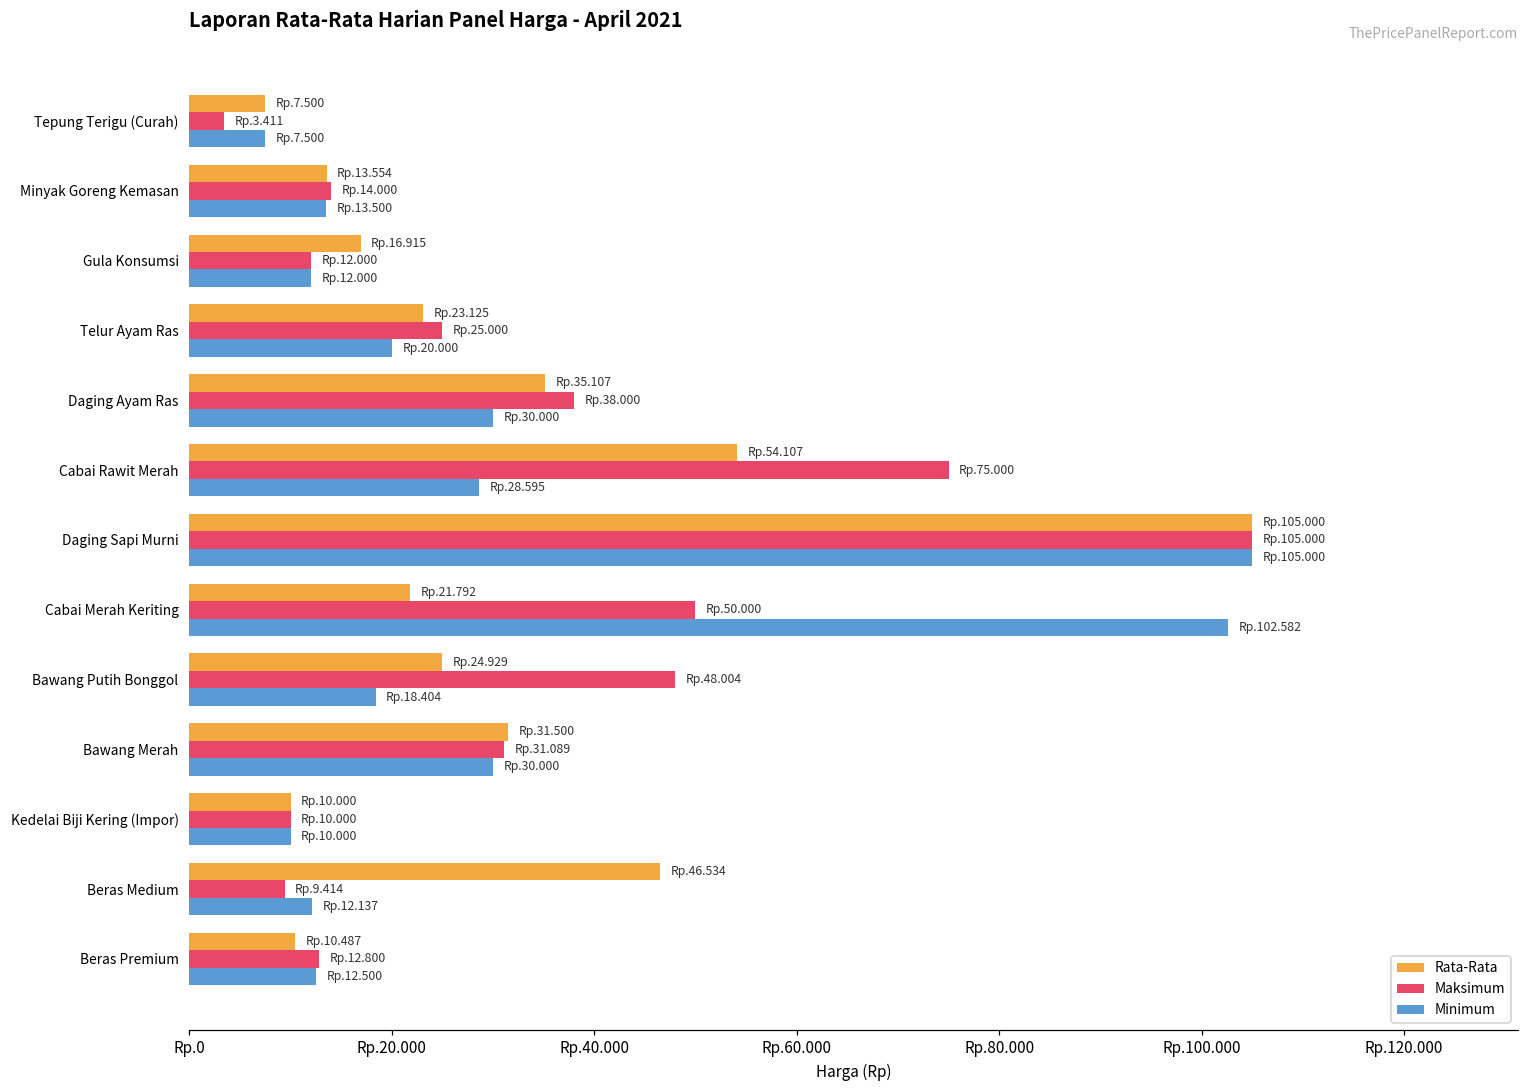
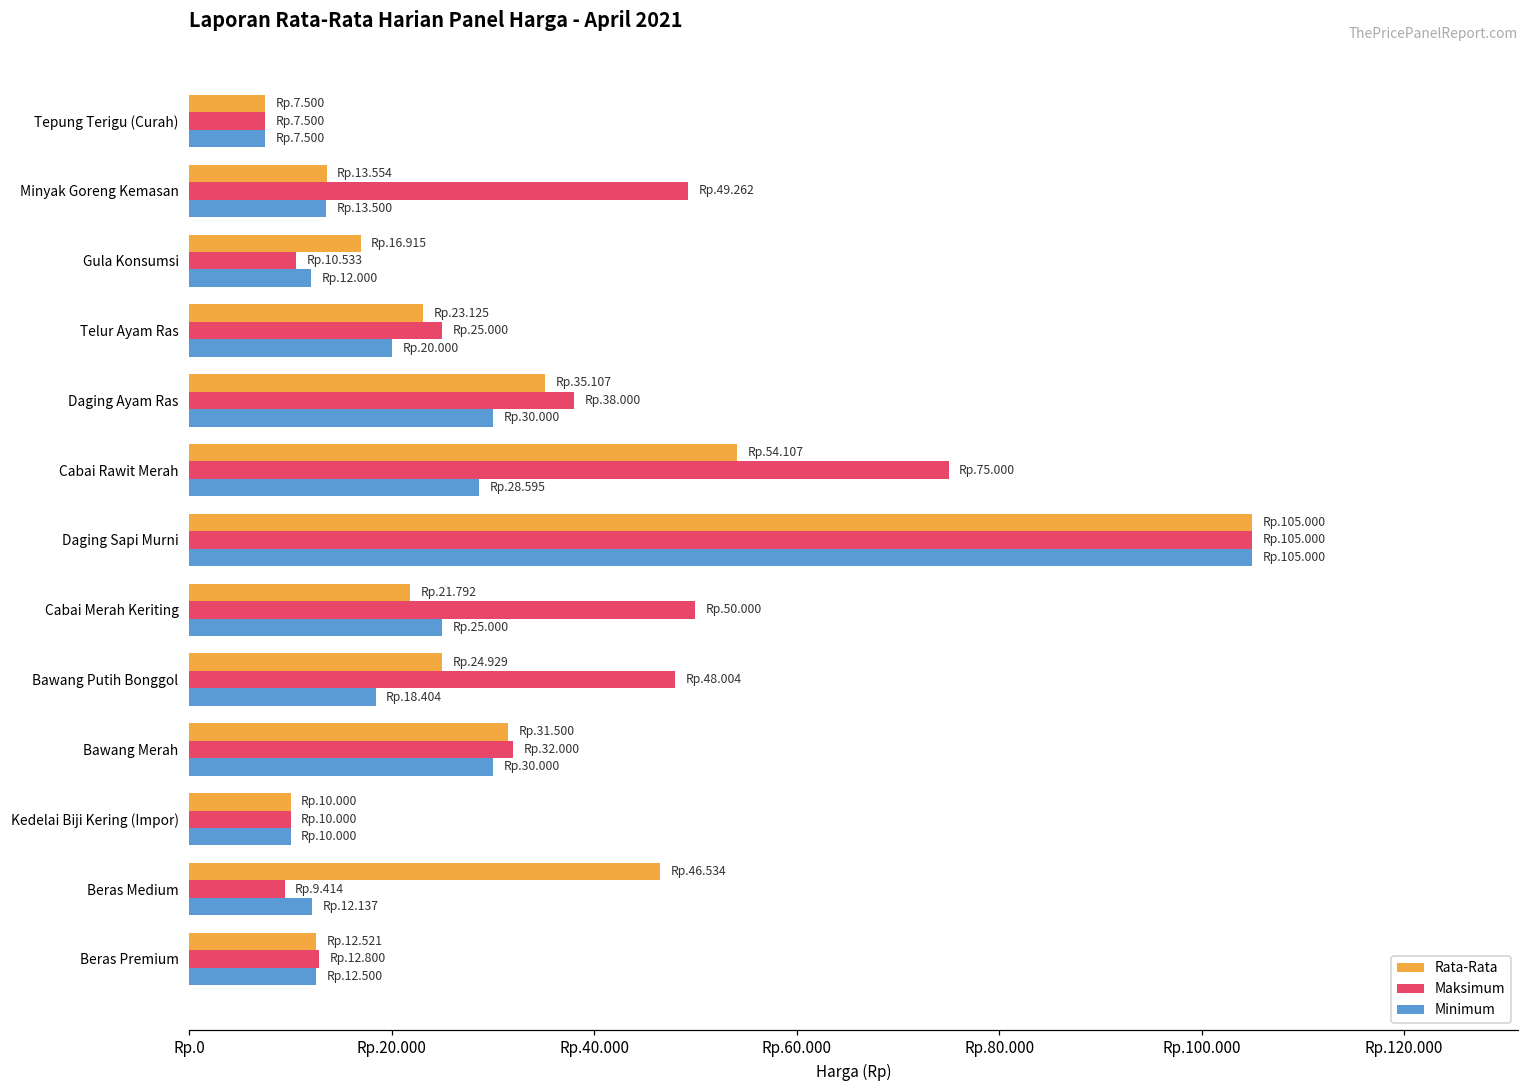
Maksimum, Tepung Terigu (Curah): 3.411 -> 7.500
Maksimum, Minyak Goreng Kemasan: 14.000 -> 49.262
Maksimum, Gula Konsumsi: 12.000 -> 10.533
Minimum, Cabai Merah Keriting: 102.582 -> 25.000
Maksimum, Bawang Merah: 31.089 -> 32.000
Rata-Rata, Beras Premium: 10.487 -> 12.521
